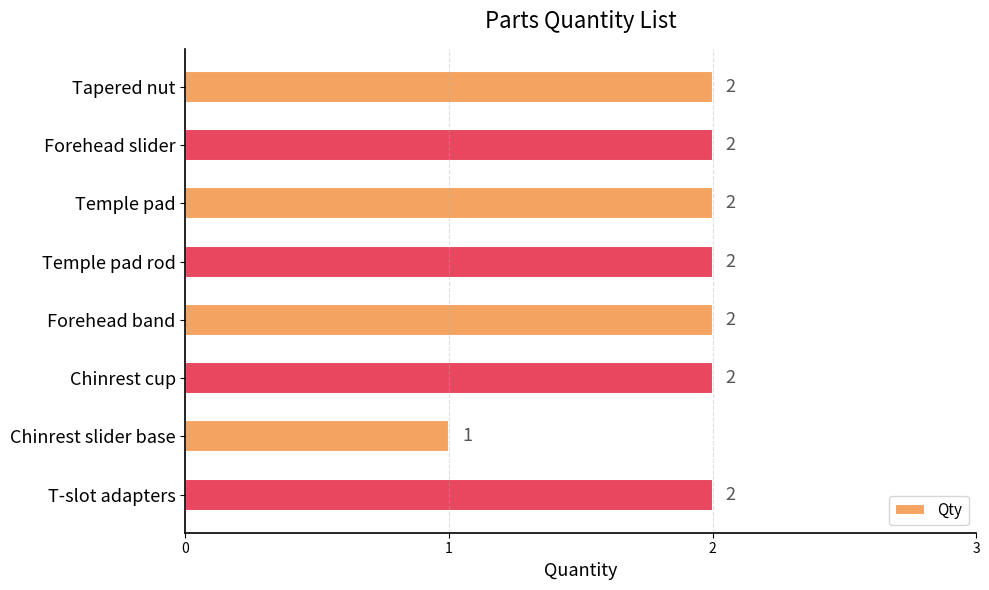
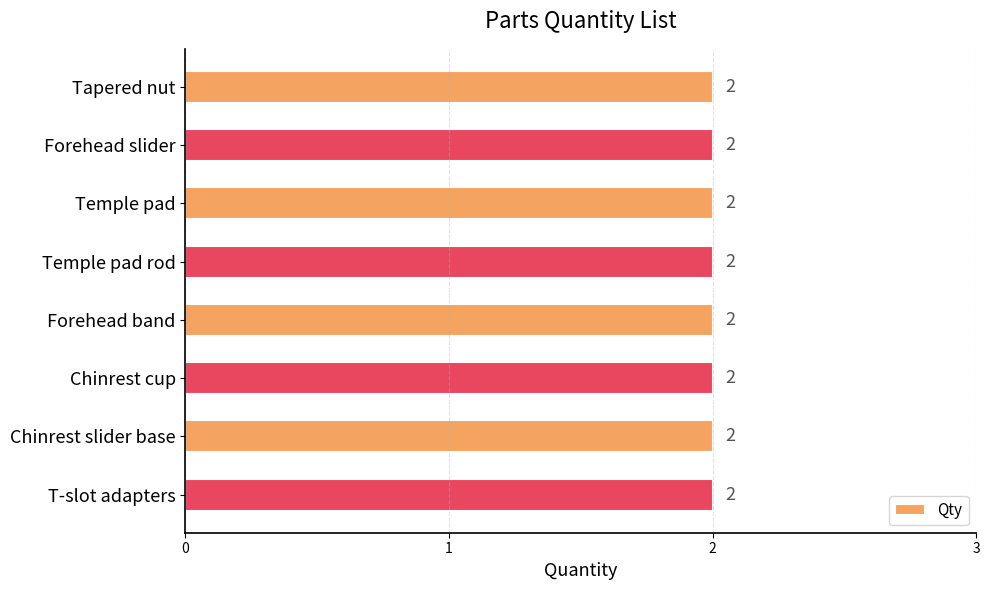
Chinrest slider base: 1 -> 2
